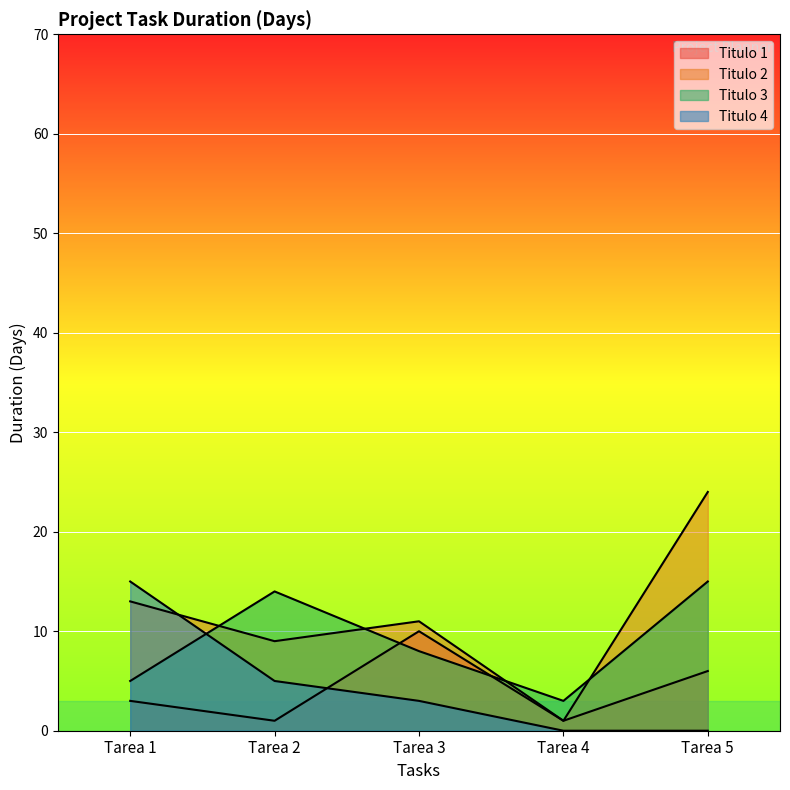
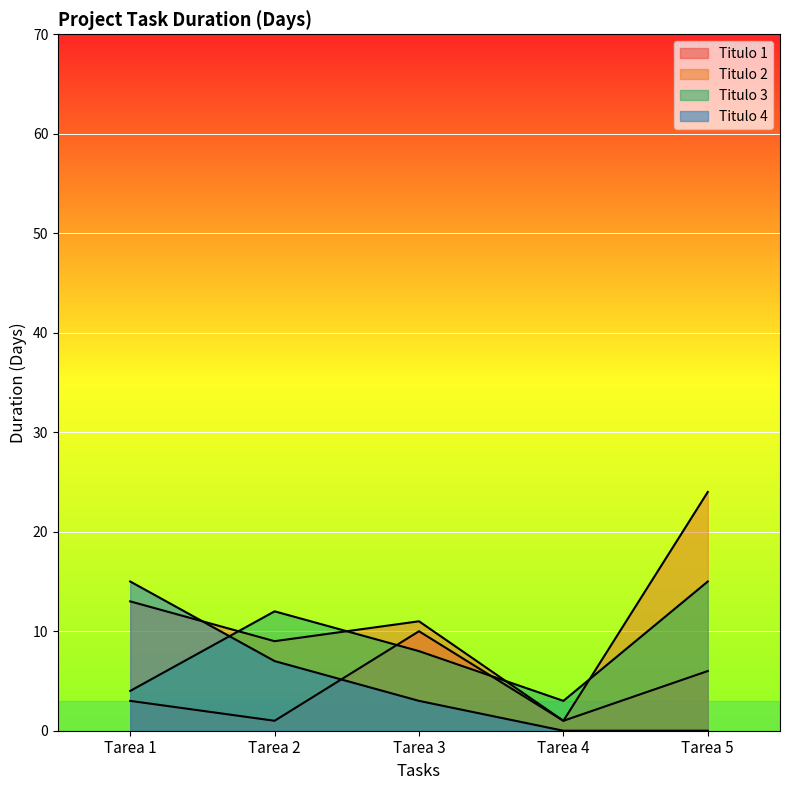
Titulo 3, Tarea 1: 5 -> 4
Titulo 3, Tarea 2: 14 -> 12
Titulo 4, Tarea 2: 5 -> 7
